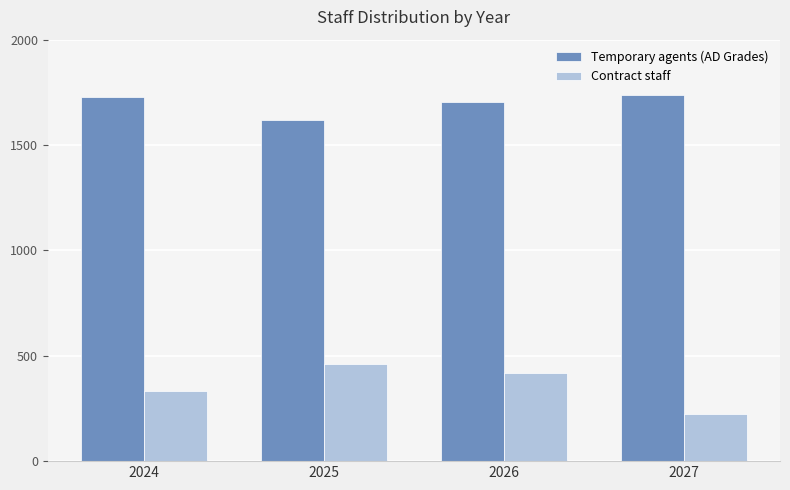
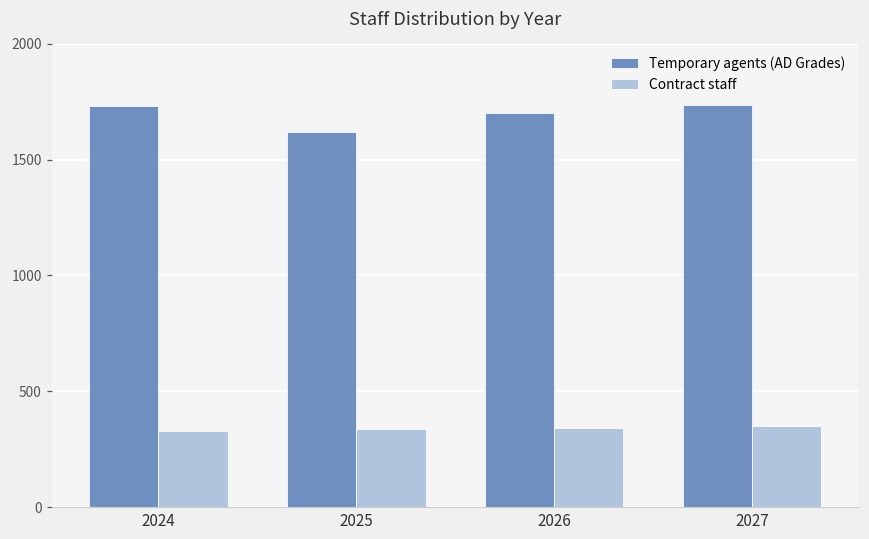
Contract staff, 2025: 460 -> 340
Contract staff, 2026: 420 -> 340
Contract staff, 2027: 230 -> 350
